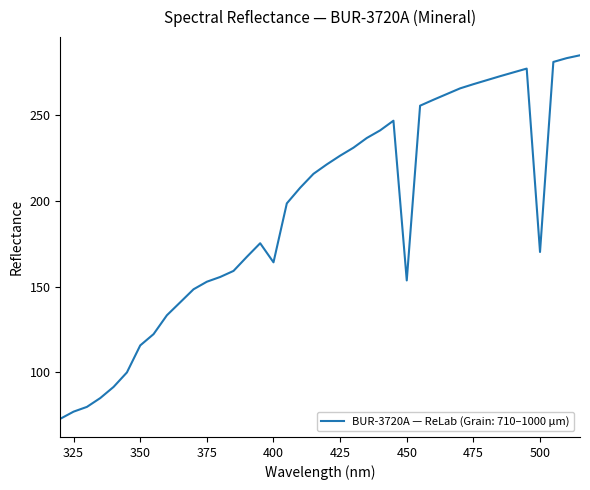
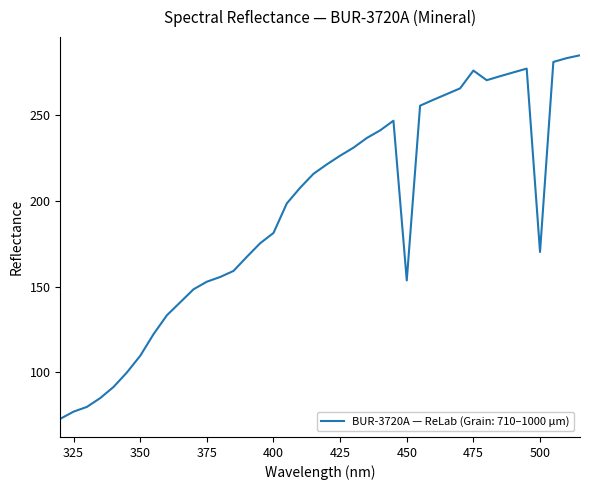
350: 116 -> 110
400: 164 -> 181
475: 268 -> 276
